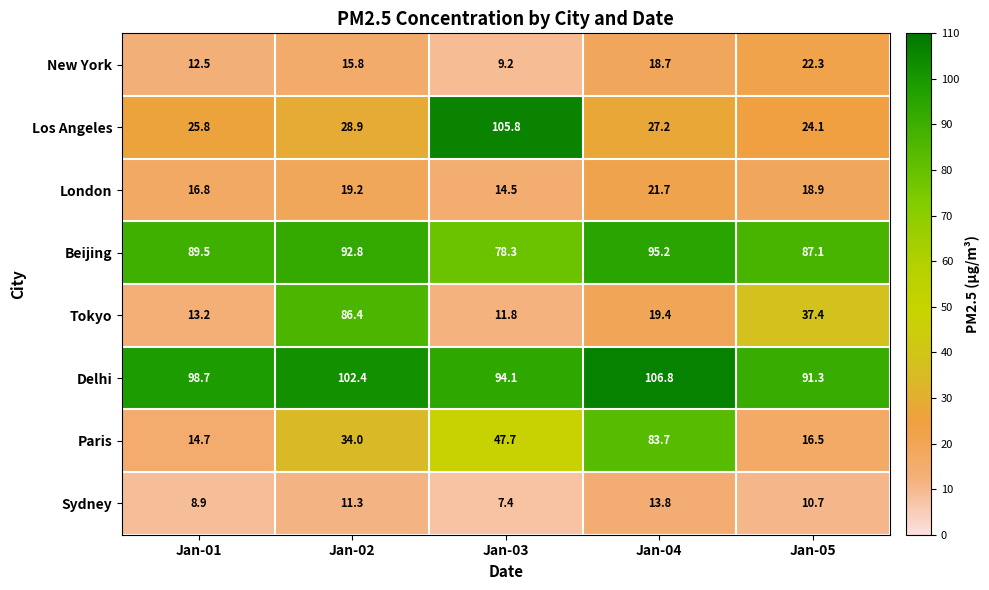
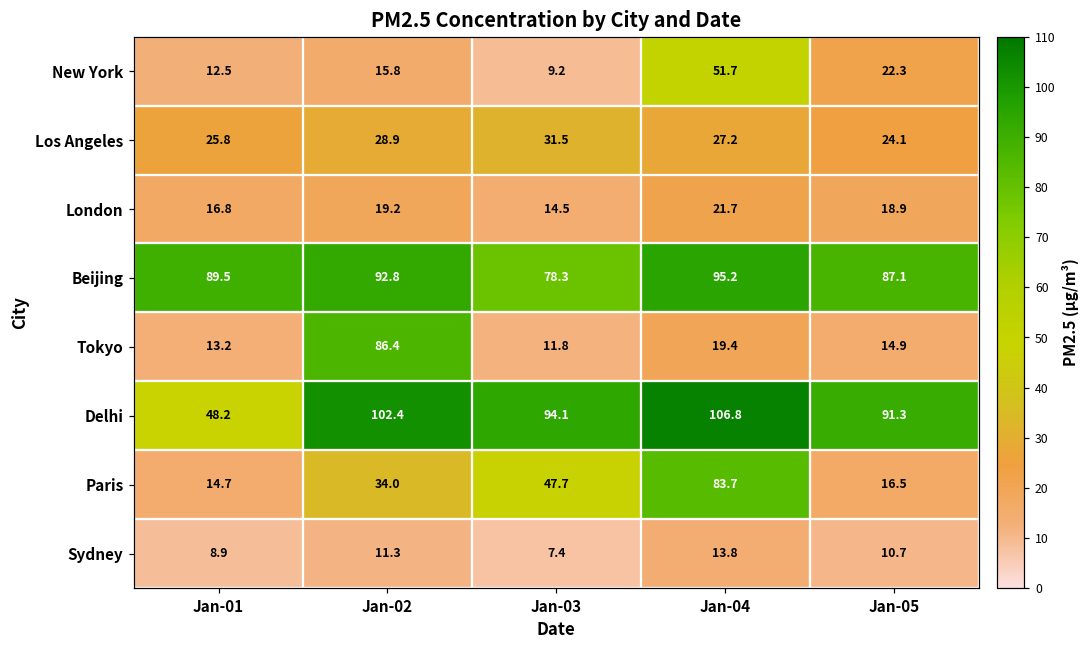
New York, Jan-04: 18.7 -> 51.7
Los Angeles, Jan-03: 105.8 -> 31.5
Tokyo, Jan-05: 37.4 -> 14.9
Delhi, Jan-01: 98.7 -> 48.2
